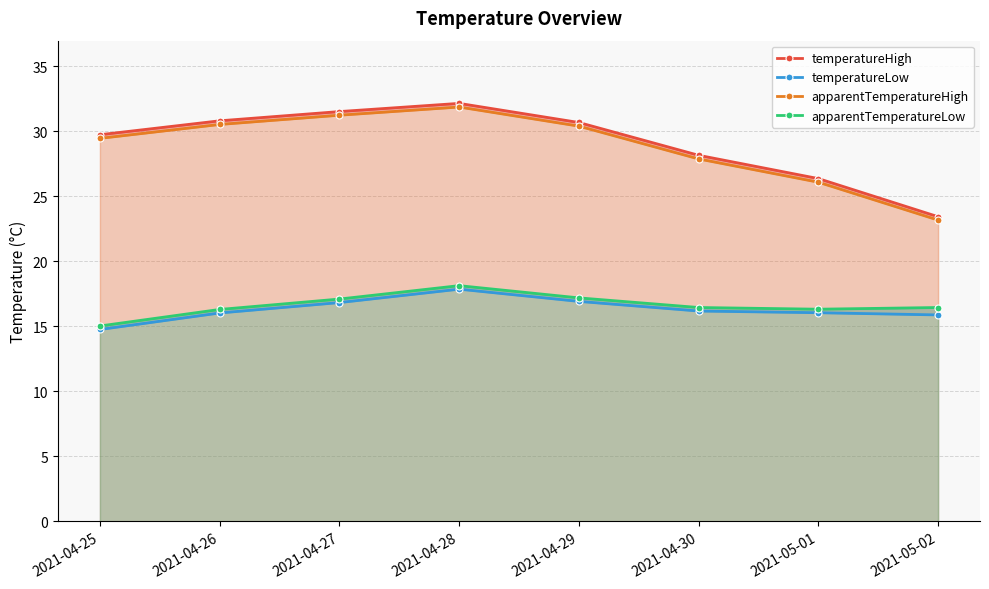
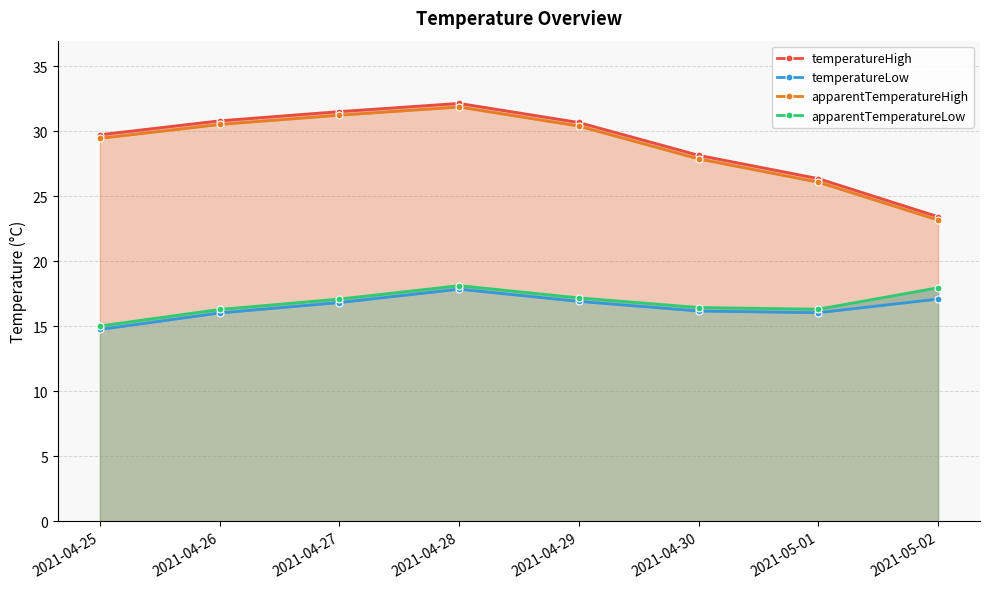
temperatureLow, 2021-05-02: 15.9 -> 17.1
apparentTemperatureLow, 2021-05-02: 16.4 -> 18.0
